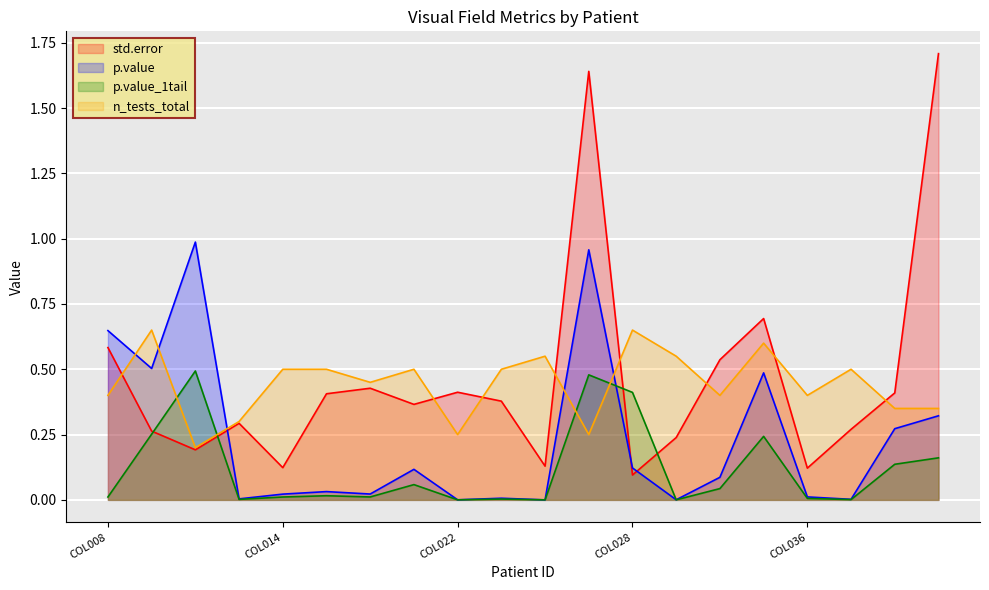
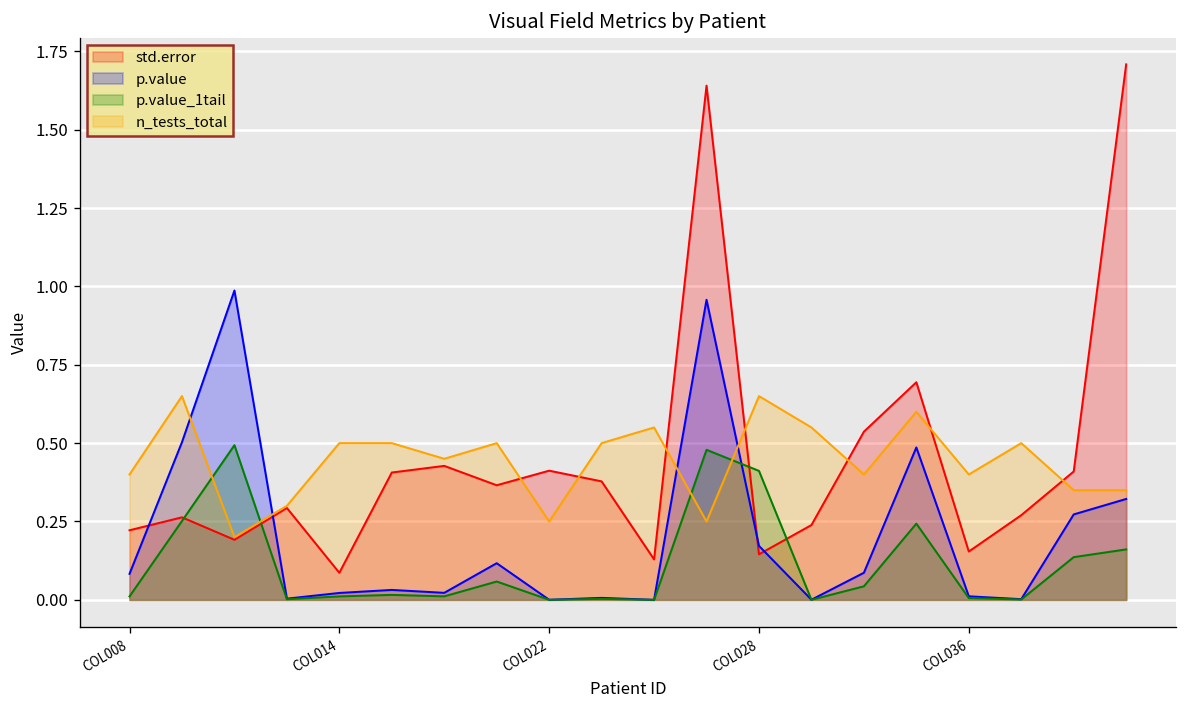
std.error, COL008: 0.58 -> 0.22
p.value, COL008: 0.65 -> 0.08
std.error, COL014: 0.12 -> 0.09
std.error, COL028: 0.10 -> 0.15
p.value, COL028: 0.12 -> 0.17
std.error, COL036: 0.12 -> 0.15
